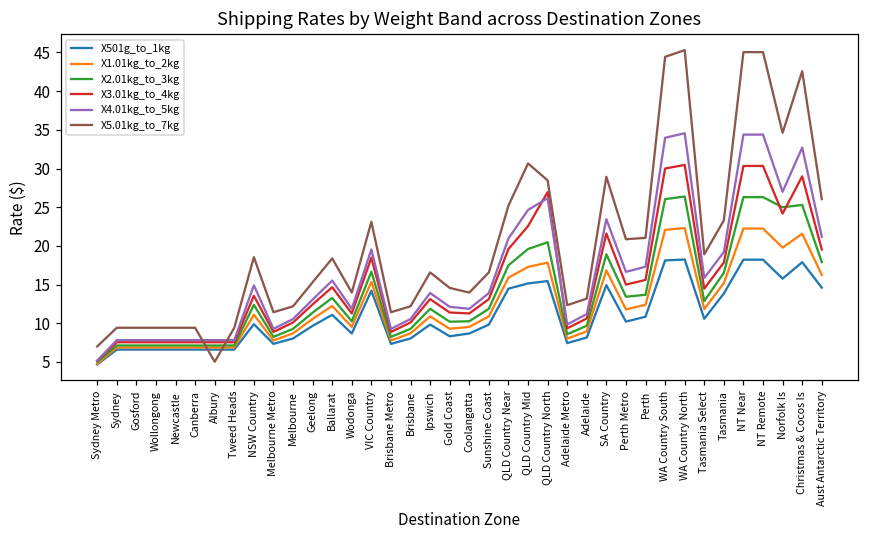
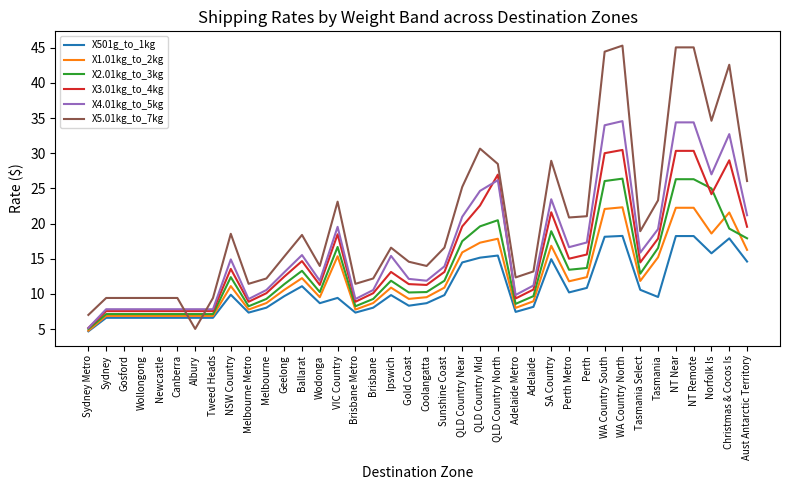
X501g_to_1kg, VIC Country: 14 -> 9
X4.01kg_to_5kg, Ipswich: 14 -> 15
X501g_to_1kg, Tasmania: 14 -> 10
X1.01kg_to_2kg, Norfolk Is: 20 -> 19
X2.01kg_to_3kg, Christmas & Cocos Is: 25 -> 19
